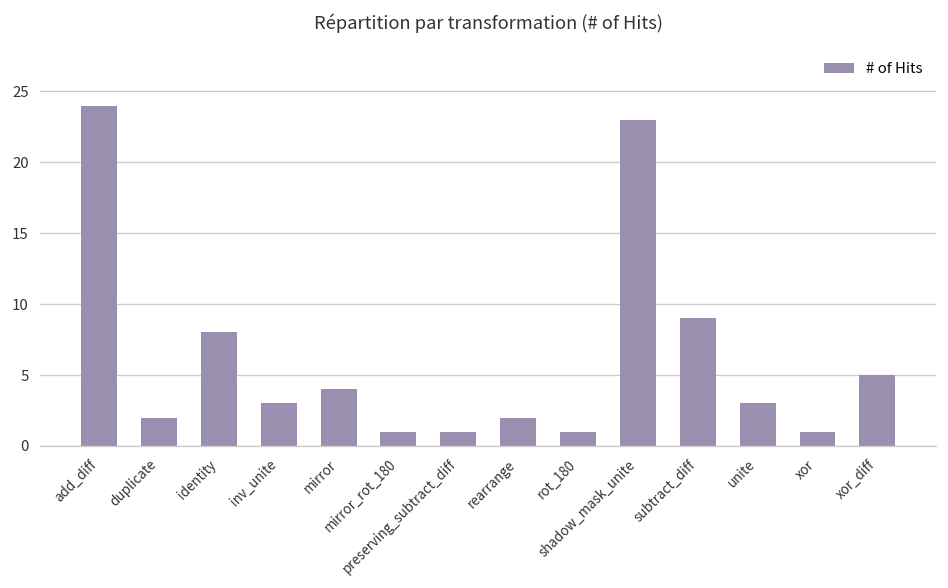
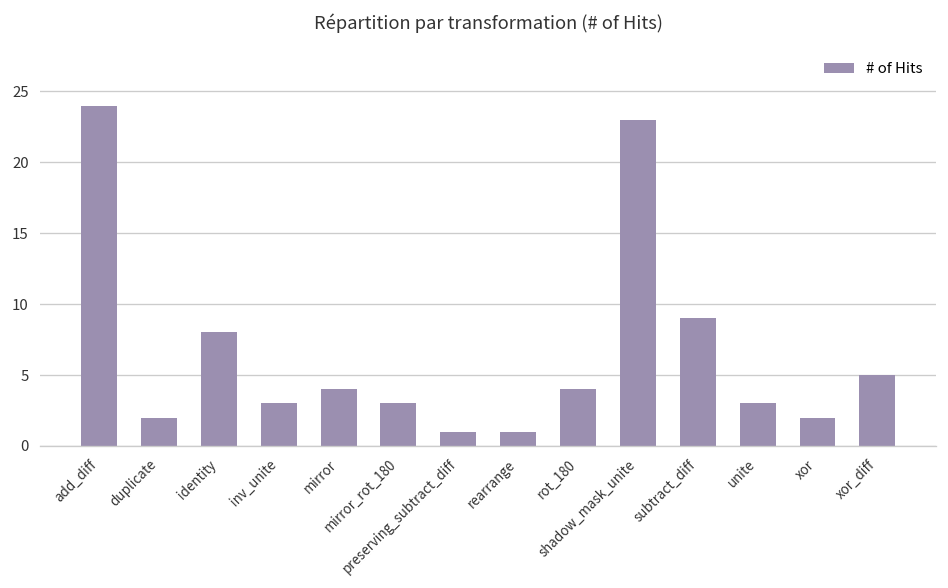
mirror_rot_180: 1 -> 3
rearrange: 2 -> 1
rot_180: 1 -> 4
xor: 1 -> 2
